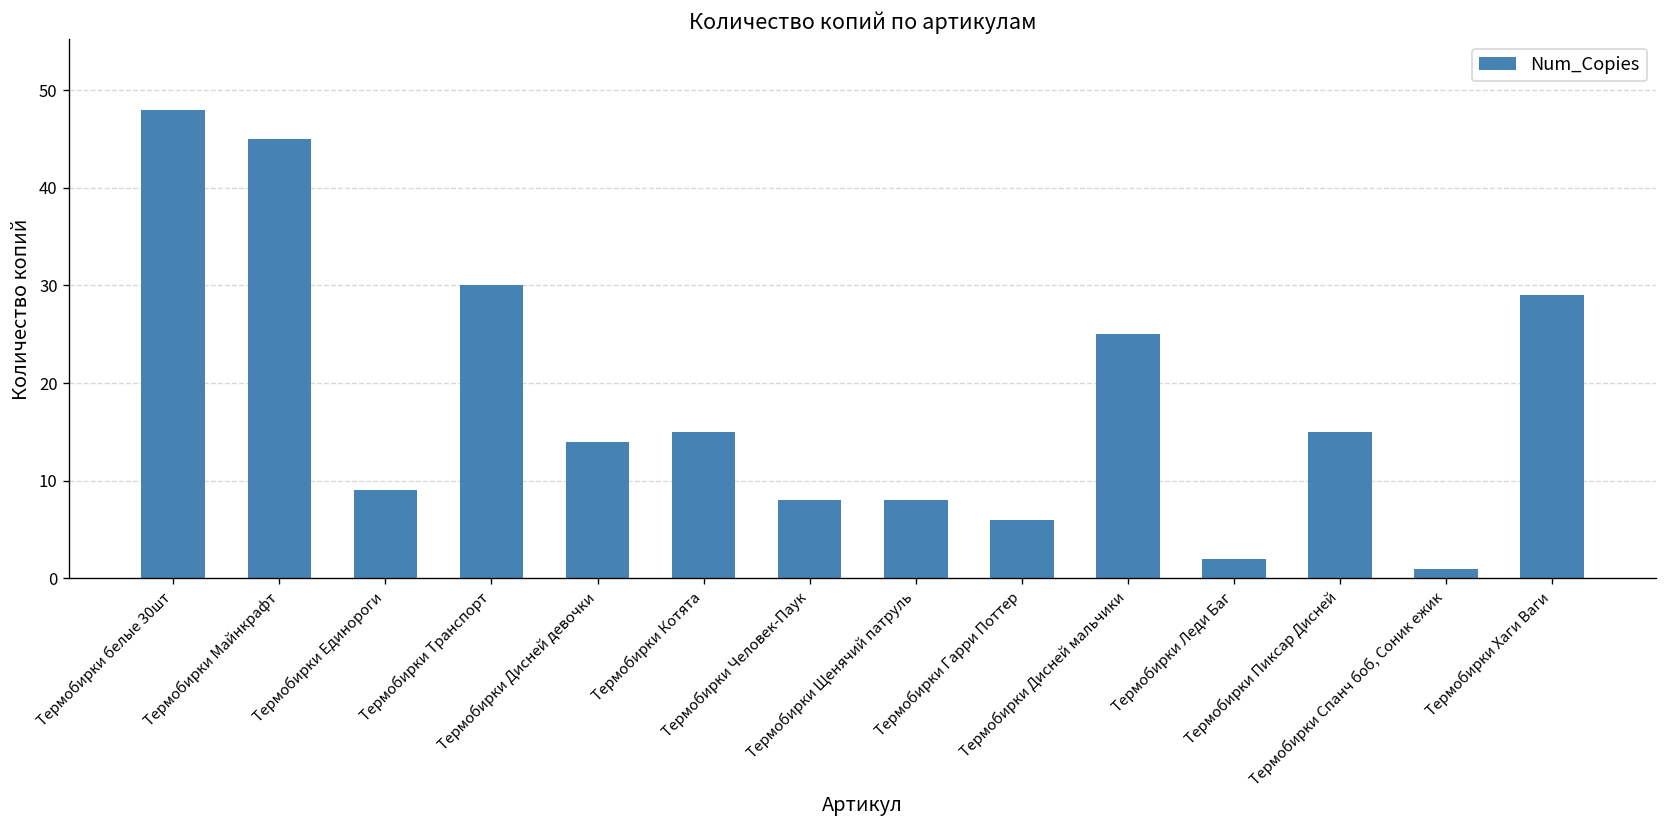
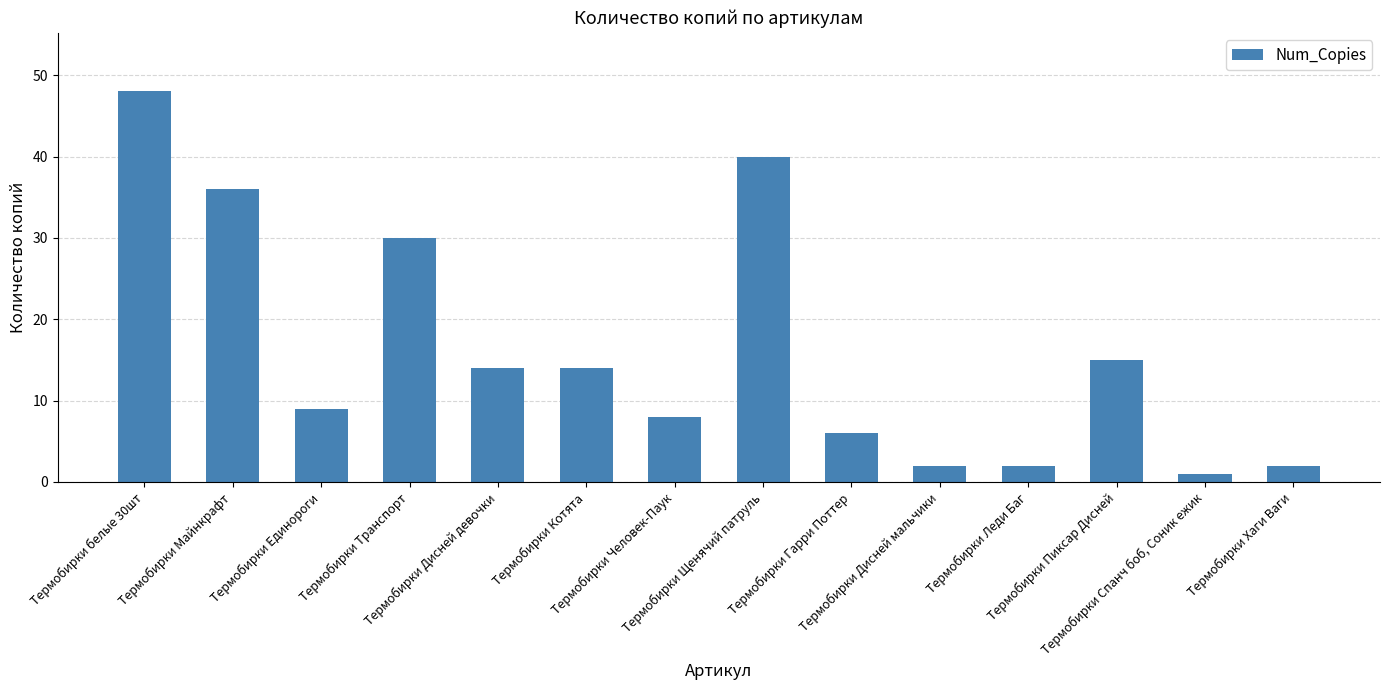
Термобирки Майнкрафт: 45 -> 36
Термобирки Котята: 15 -> 14
Термобирки Щенячий патруль: 8 -> 40
Термобирки Дисней мальчики: 25 -> 2
Термобирки Хаги Ваги: 29 -> 2
